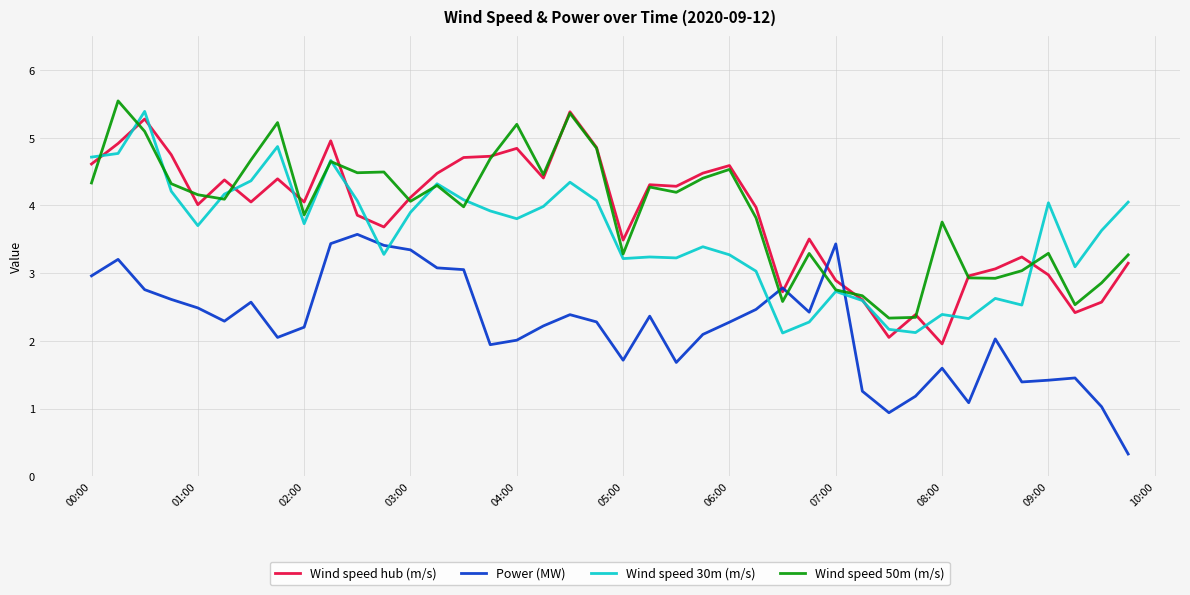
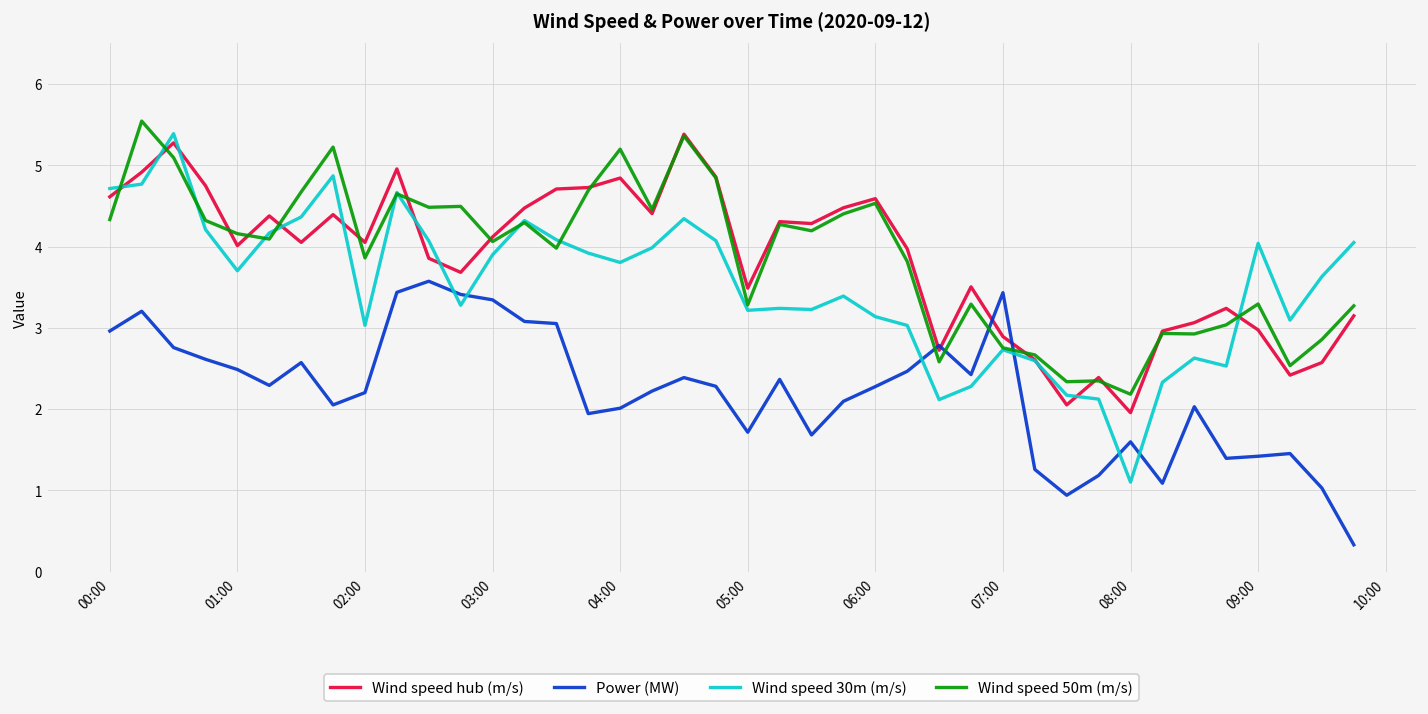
Wind speed 30m (m/s), 02:00: 3.7 -> 3.0
Wind speed 30m (m/s), 06:00: 3.3 -> 3.1
Wind speed 30m (m/s), 08:00: 2.4 -> 1.1
Wind speed 50m (m/s), 08:00: 3.8 -> 2.2
